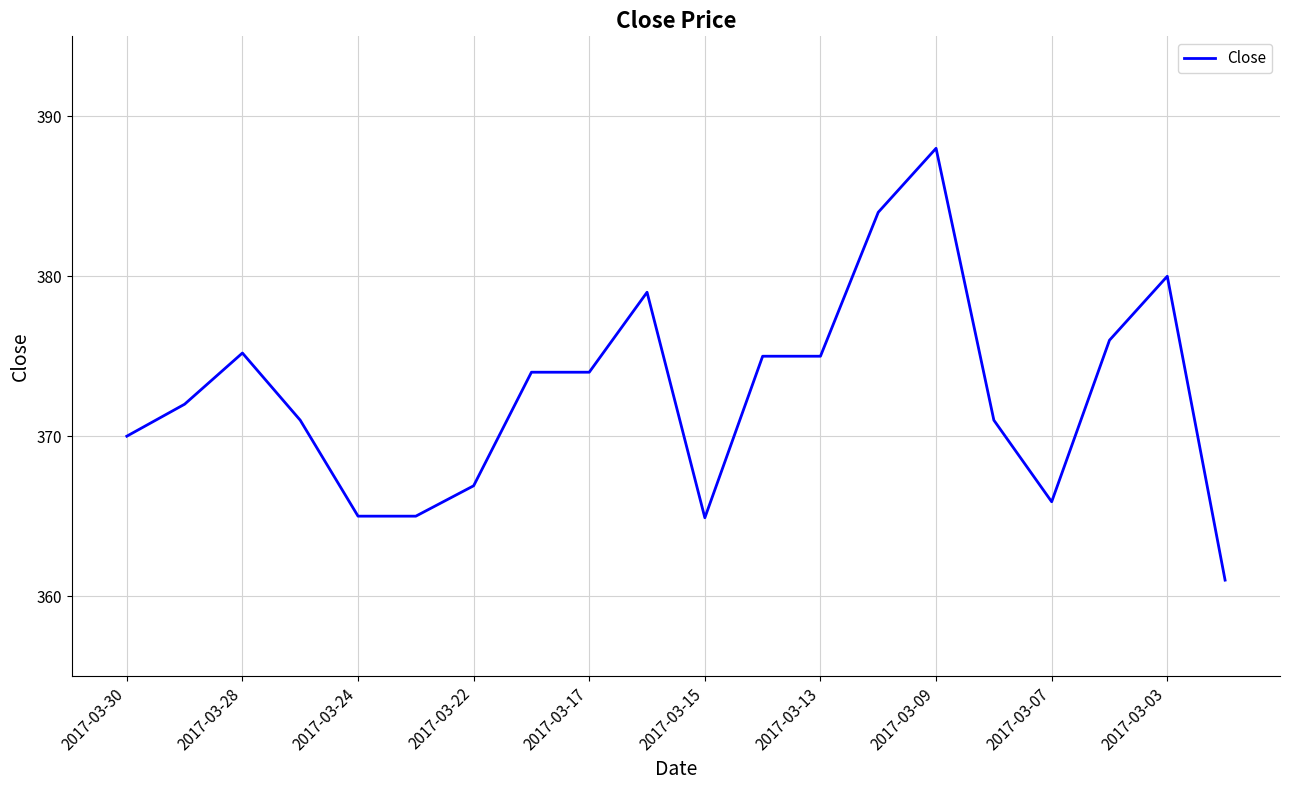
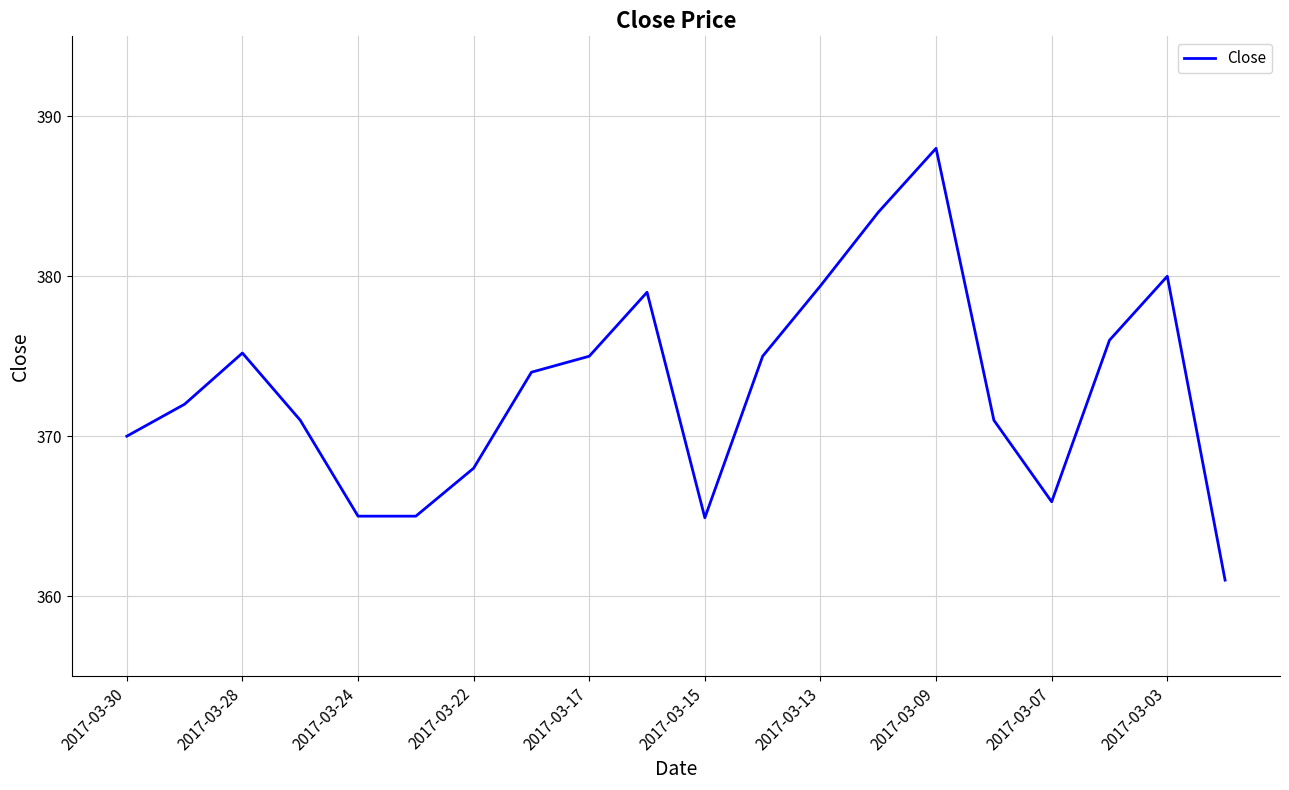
2017-03-22: 366.9 -> 368.0
2017-03-17: 374 -> 375
2017-03-13: 375.0 -> 379.4
